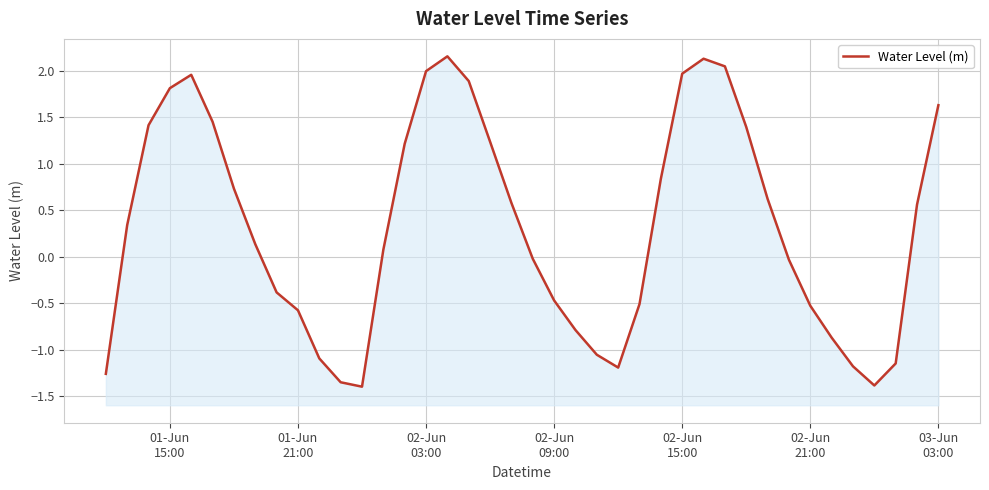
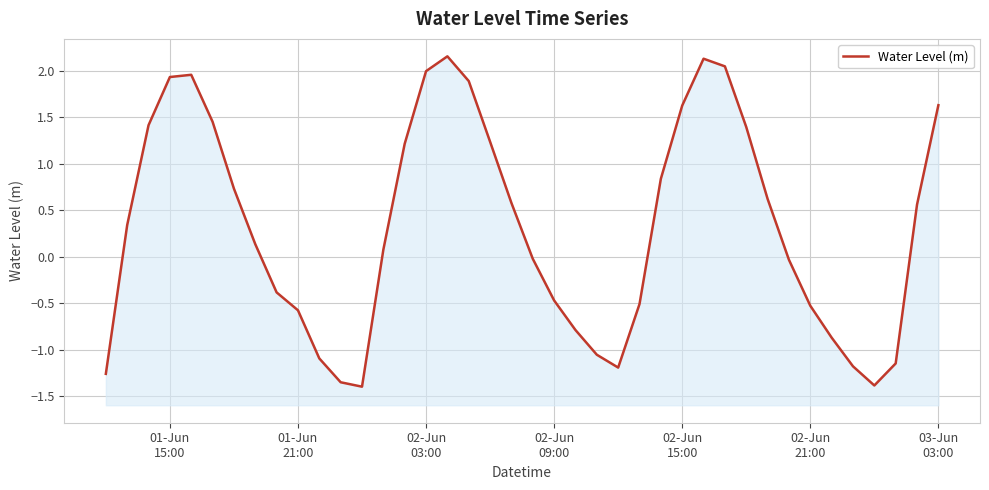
01-Jun 15:00: 1.8 -> 1.9
02-Jun 15:00: 2.0 -> 1.6
